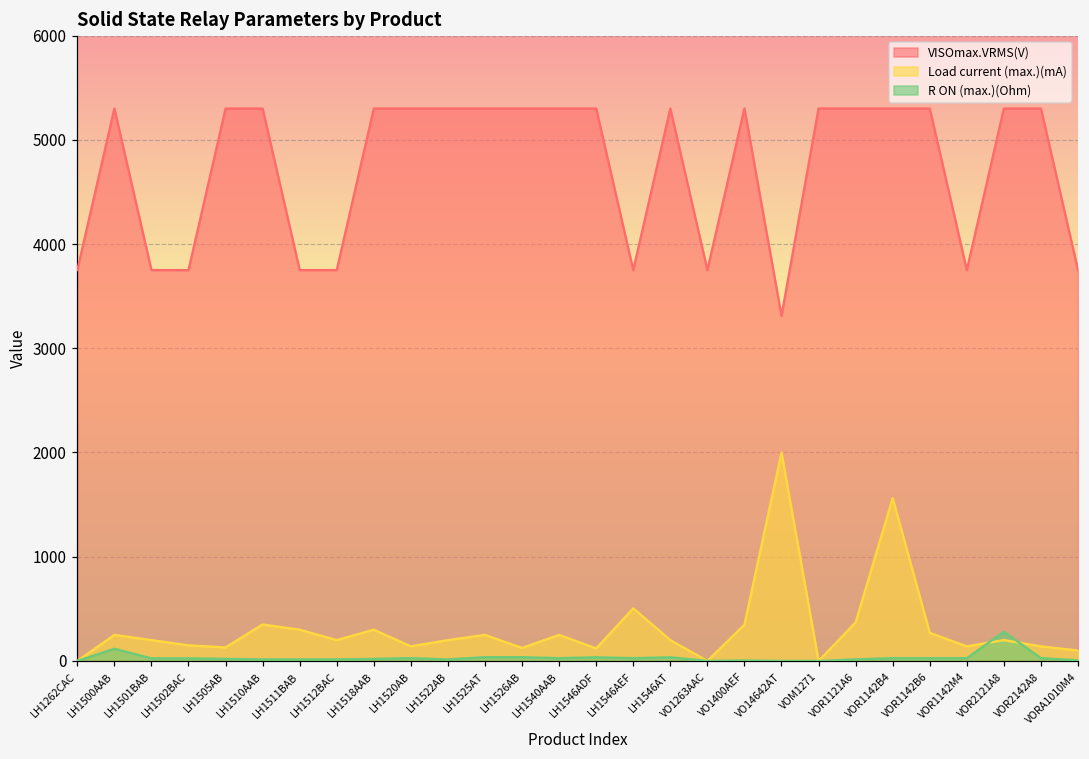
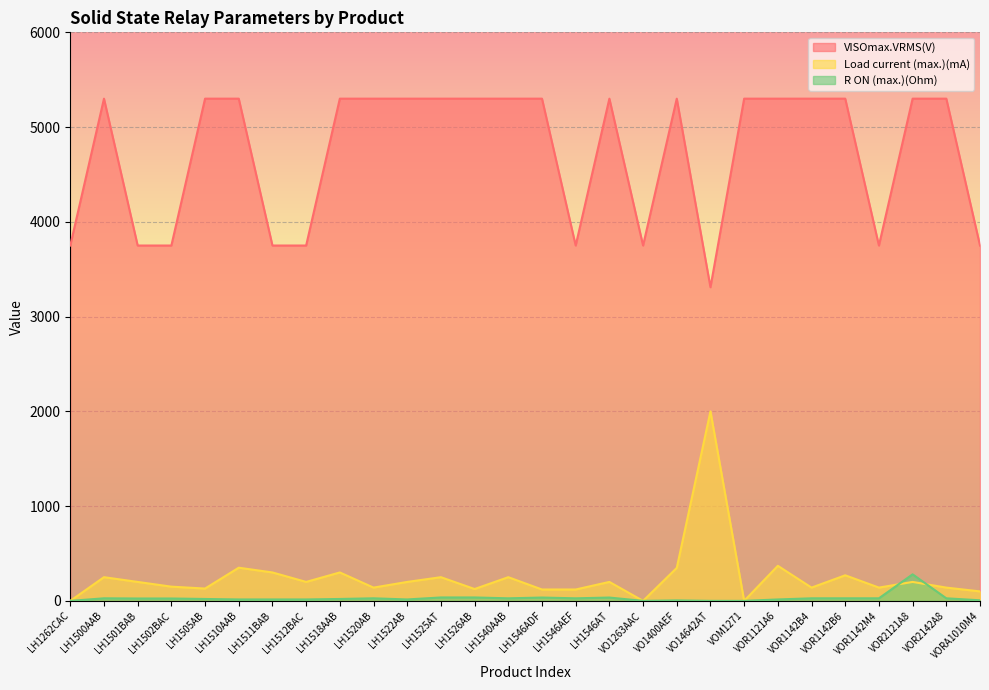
R ON (max.)(Ohm), LH1500AAB: 100 -> 0
Load current (max.)(mA), LH1546AEF: 500 -> 100
Load current (max.)(mA), VOR1142B4: 1600 -> 100
